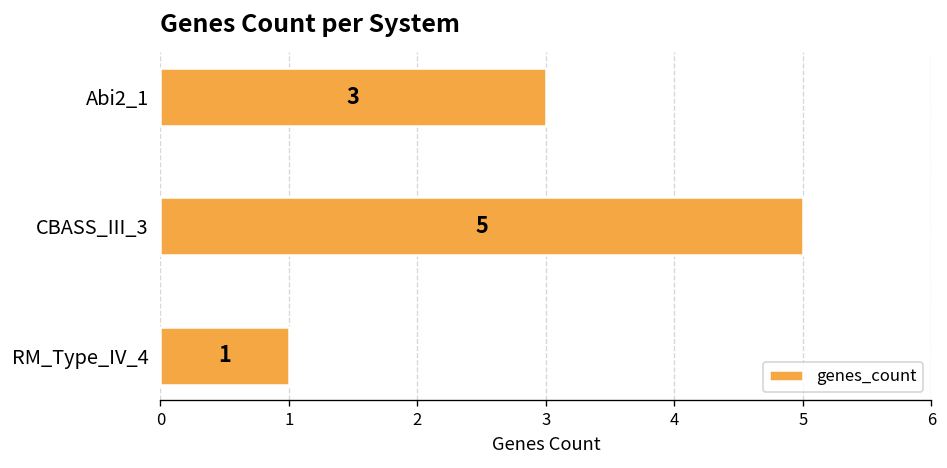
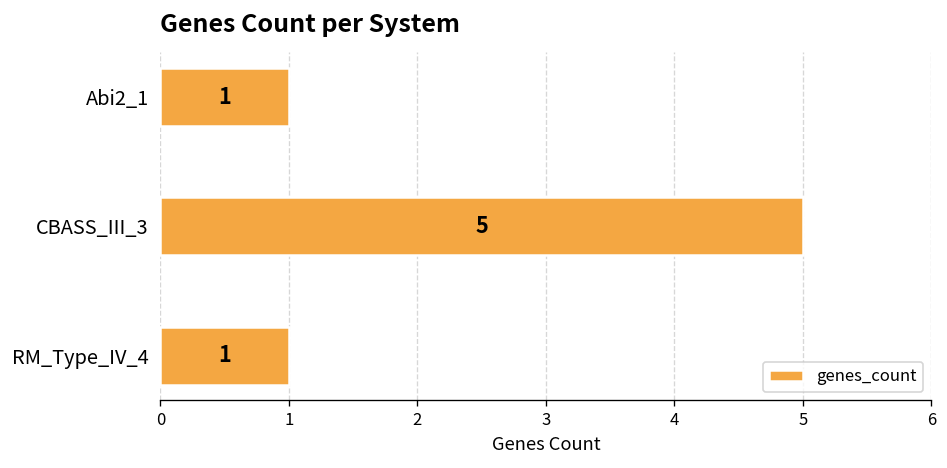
Abi2_1: 3 -> 1
